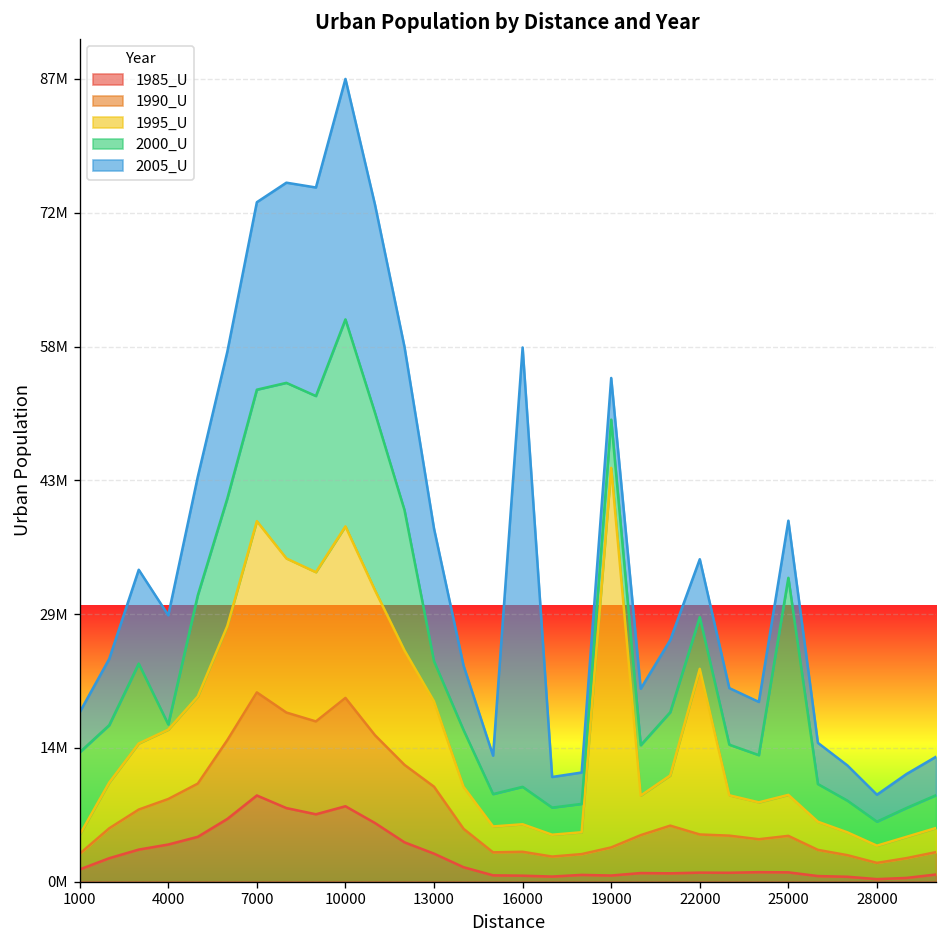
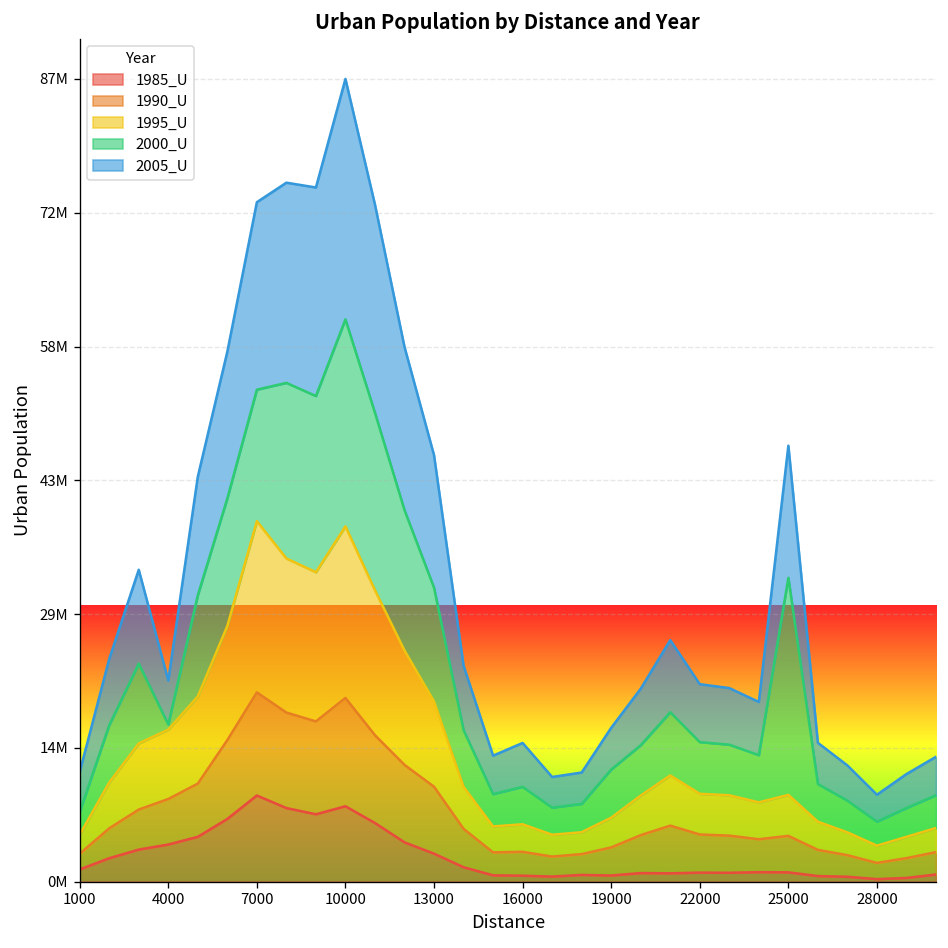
2000_U, 1000: 9000000 -> 2000000
2005_U, 4000: 12000000 -> 5000000
2000_U, 13000: 4000000 -> 12000000
2005_U, 16000: 48000000 -> 5000000
1995_U, 19000: 41000000 -> 3000000
1995_U, 22000: 18000000 -> 4000000
2005_U, 25000: 6000000 -> 14000000
